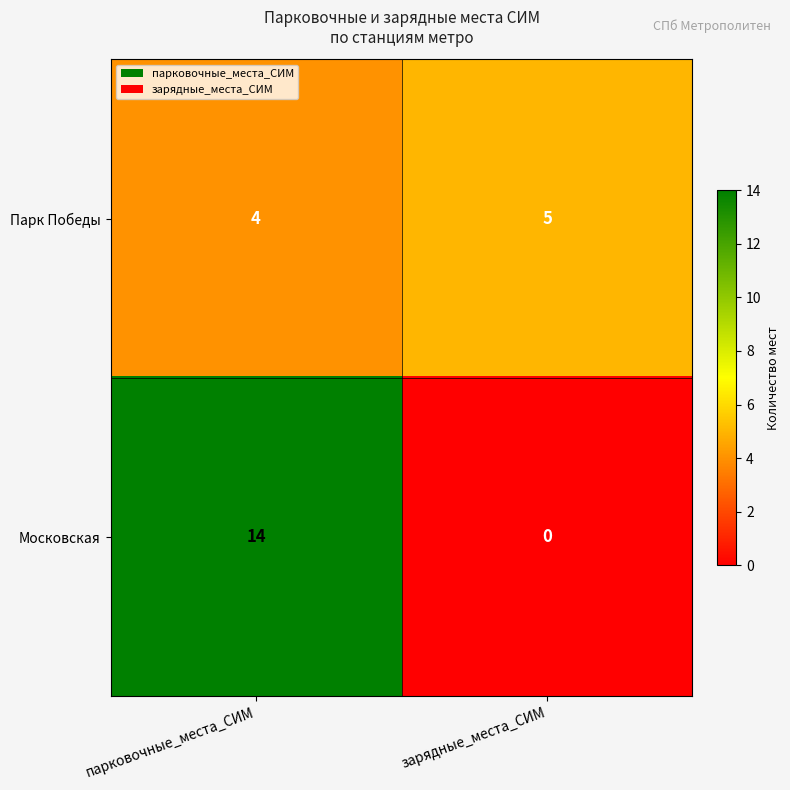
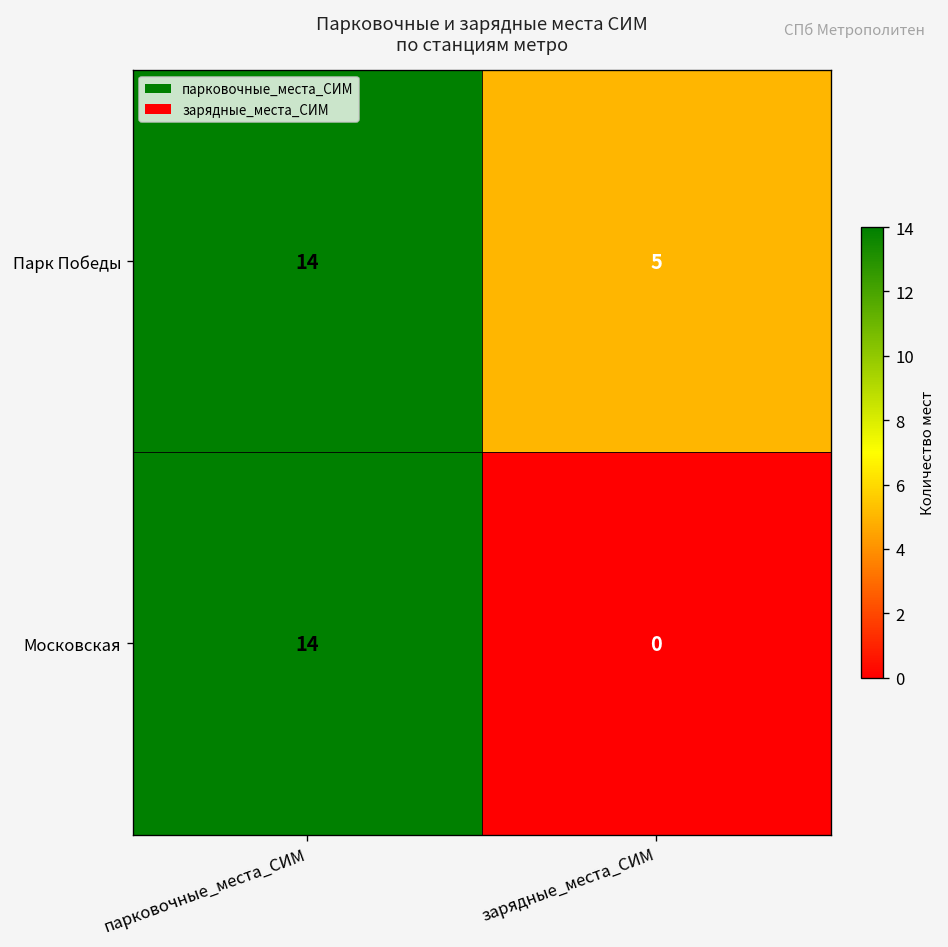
Парк Победы, парковочные_места_СИМ: 4 -> 14
